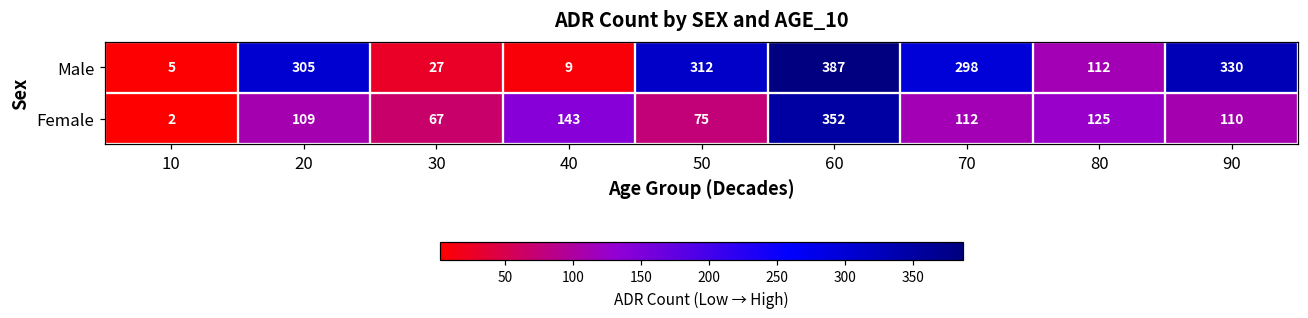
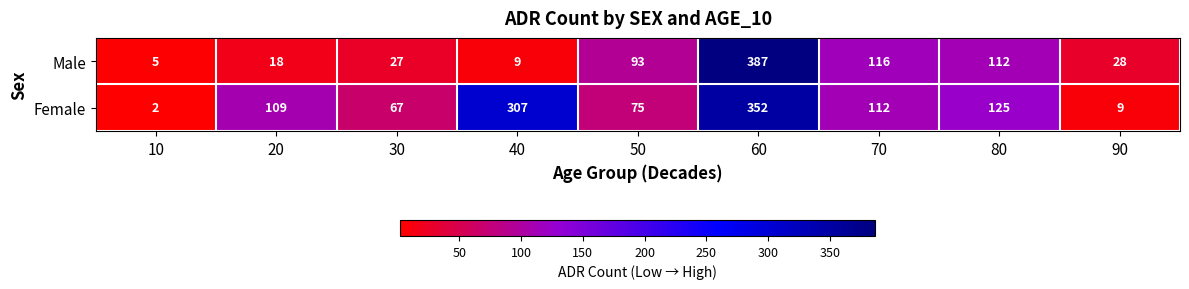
Male, 20: 305 -> 18
Male, 50: 312 -> 93
Male, 70: 298 -> 116
Male, 90: 330 -> 28
Female, 40: 143 -> 307
Female, 90: 110 -> 9
